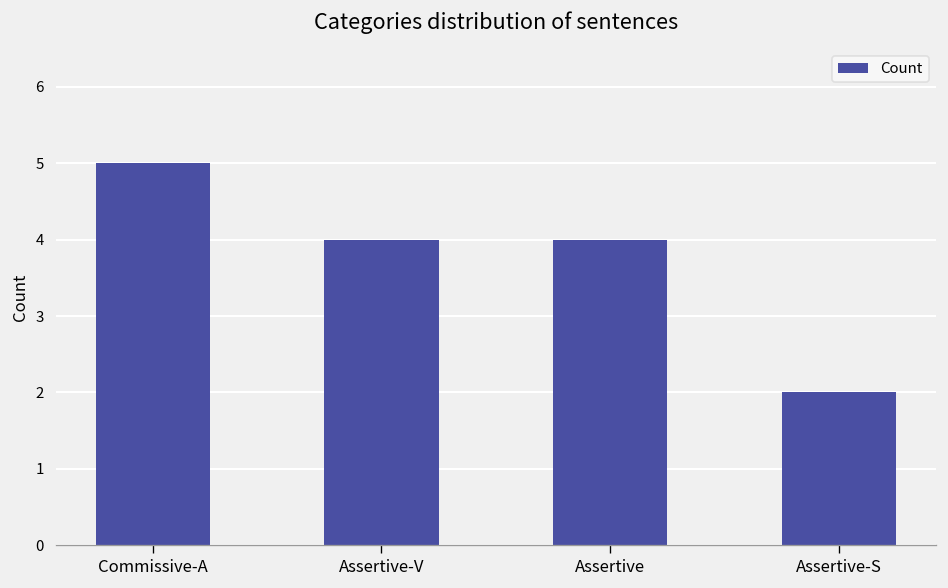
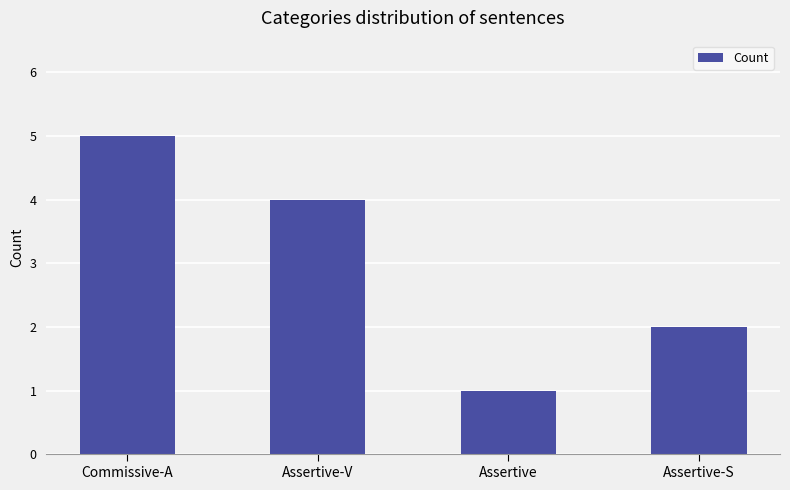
Assertive: 4 -> 1
